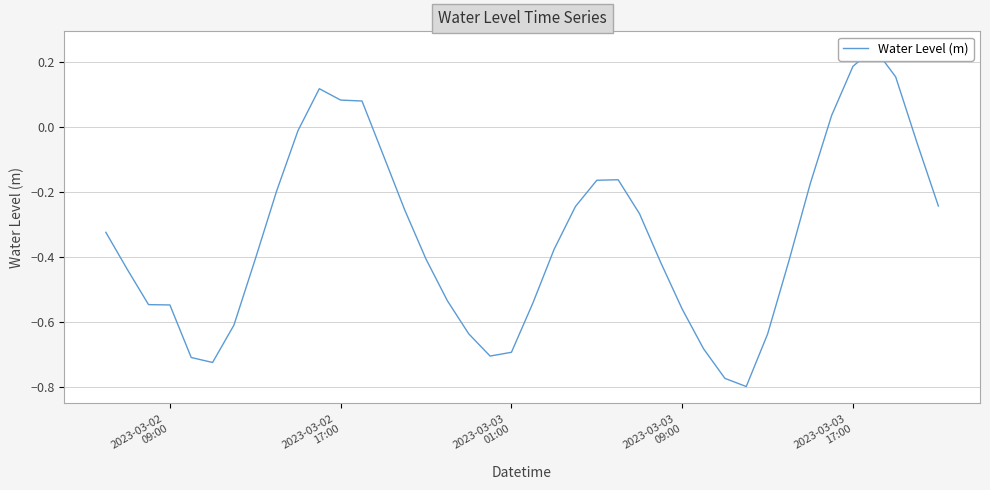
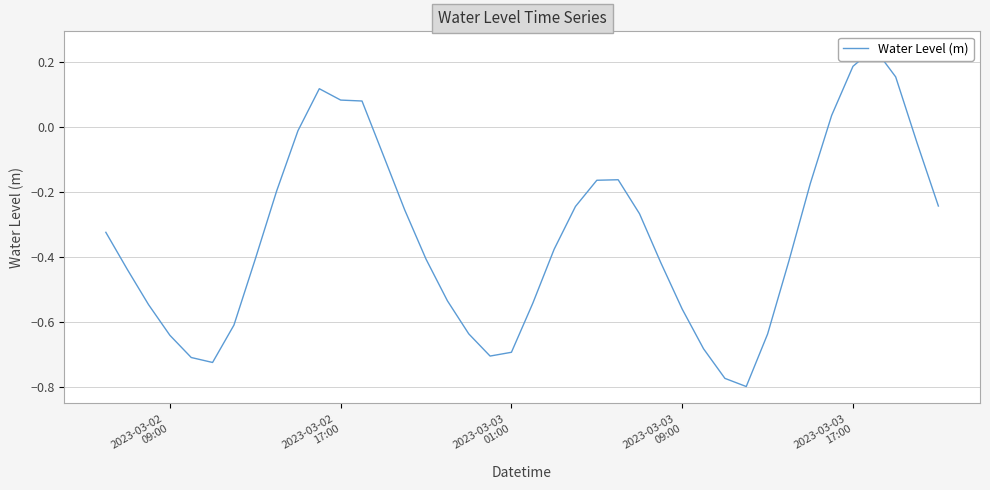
2023-03-02 09:00: -0.55 -> -0.64
